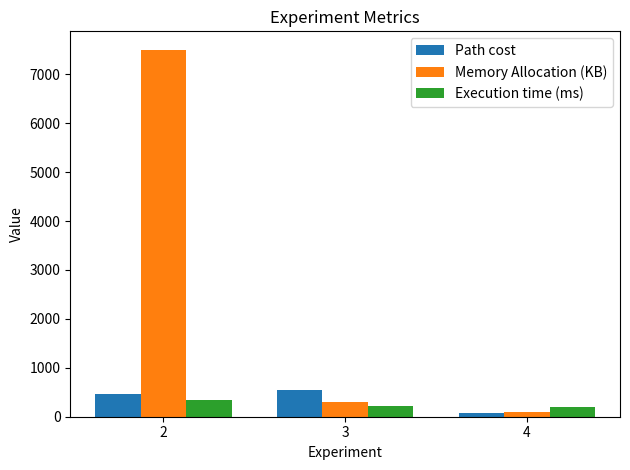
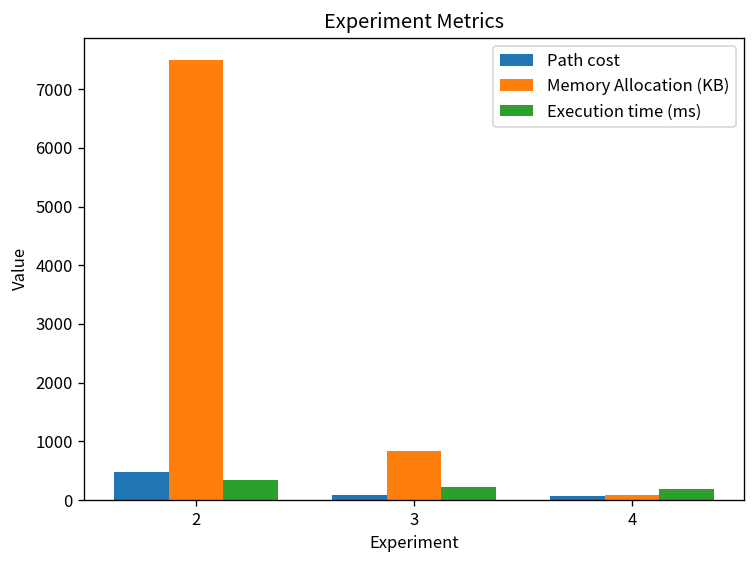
Path cost, 3: 500 -> 100
Memory Allocation (KB), 3: 300 -> 800
